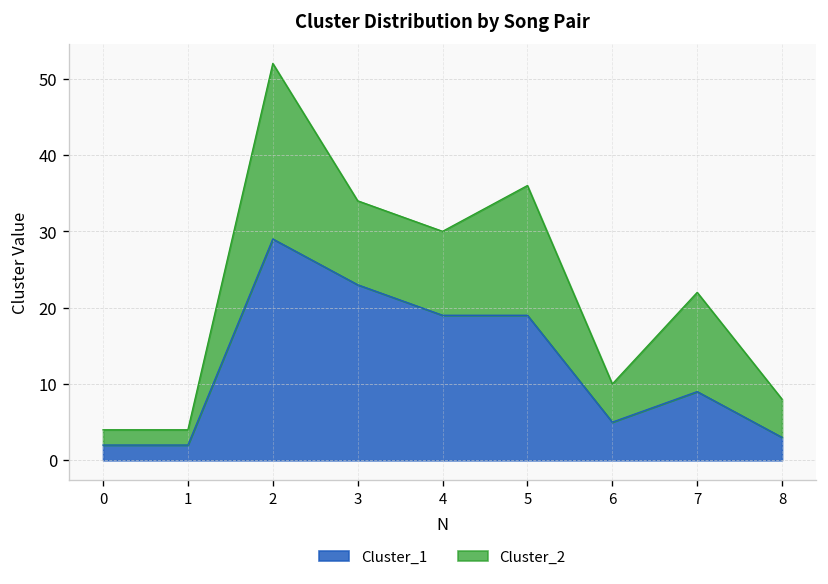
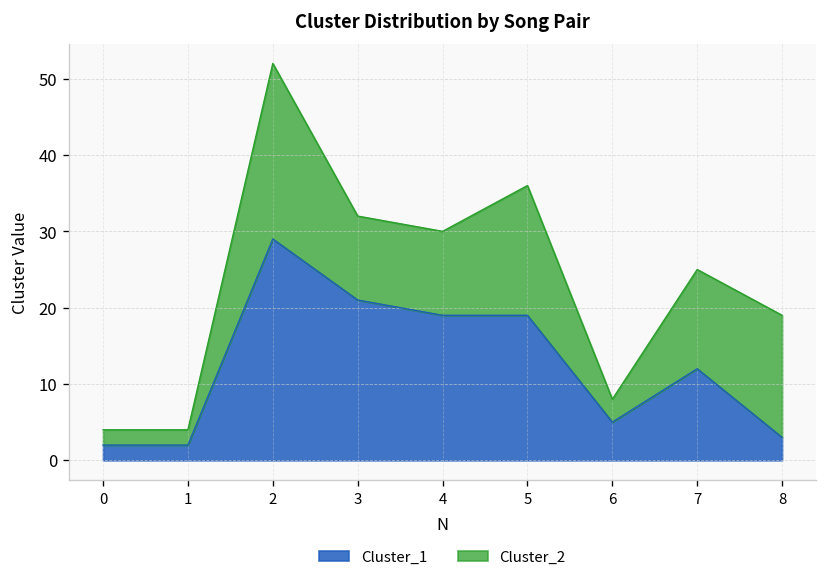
Cluster_1, 3: 23 -> 21
Cluster_2, 6: 5 -> 3
Cluster_1, 7: 9 -> 12
Cluster_2, 8: 5 -> 16
